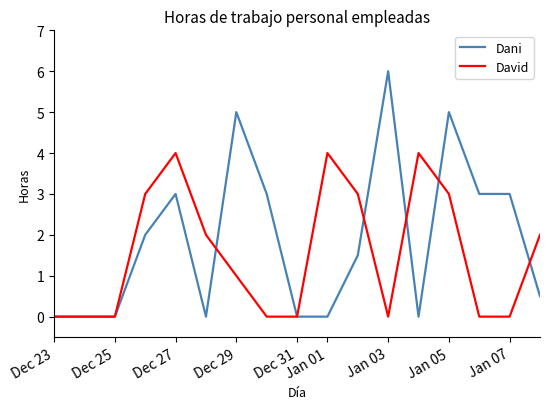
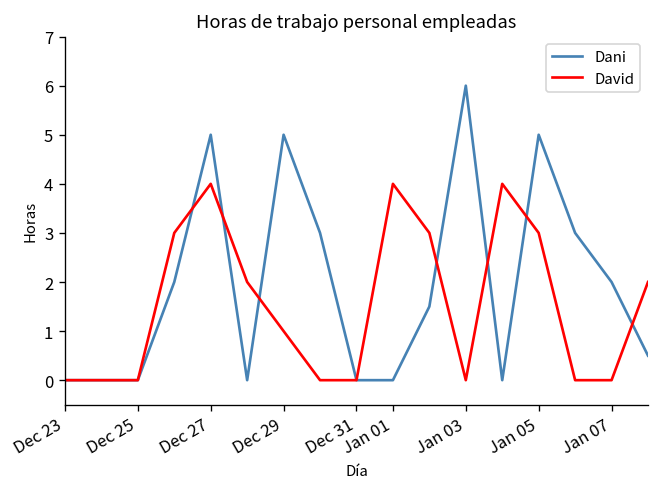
Dani, Dec 27: 3 -> 5
Dani, Jan 07: 3 -> 2
